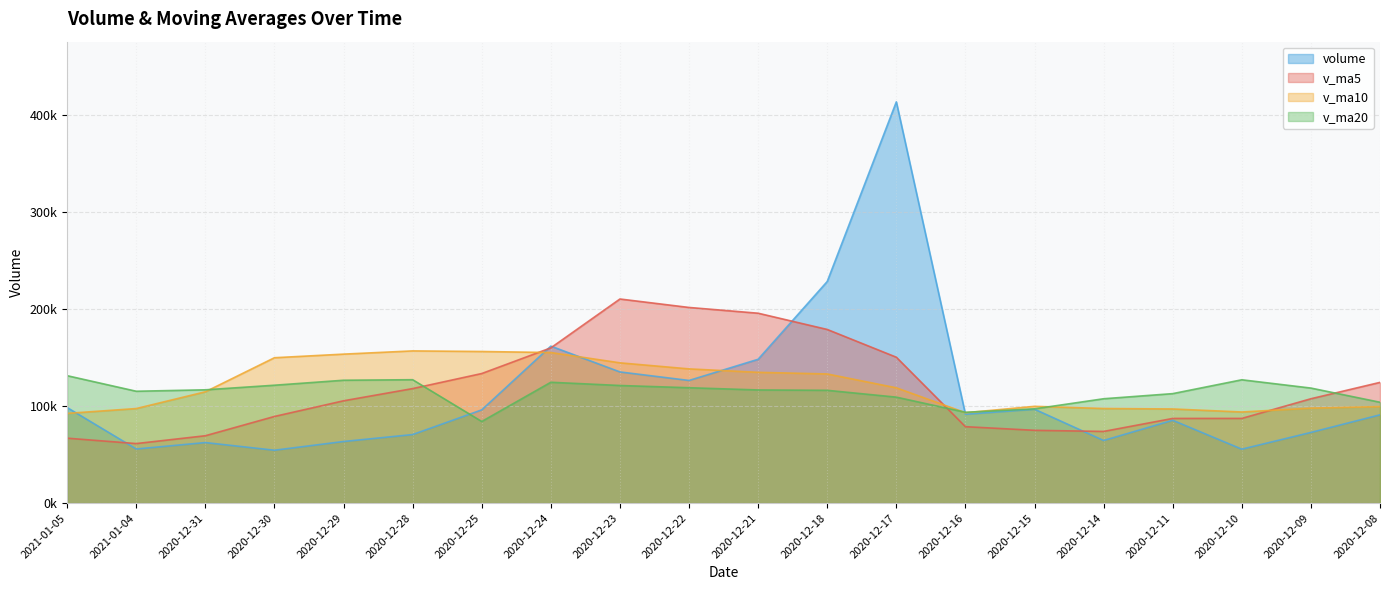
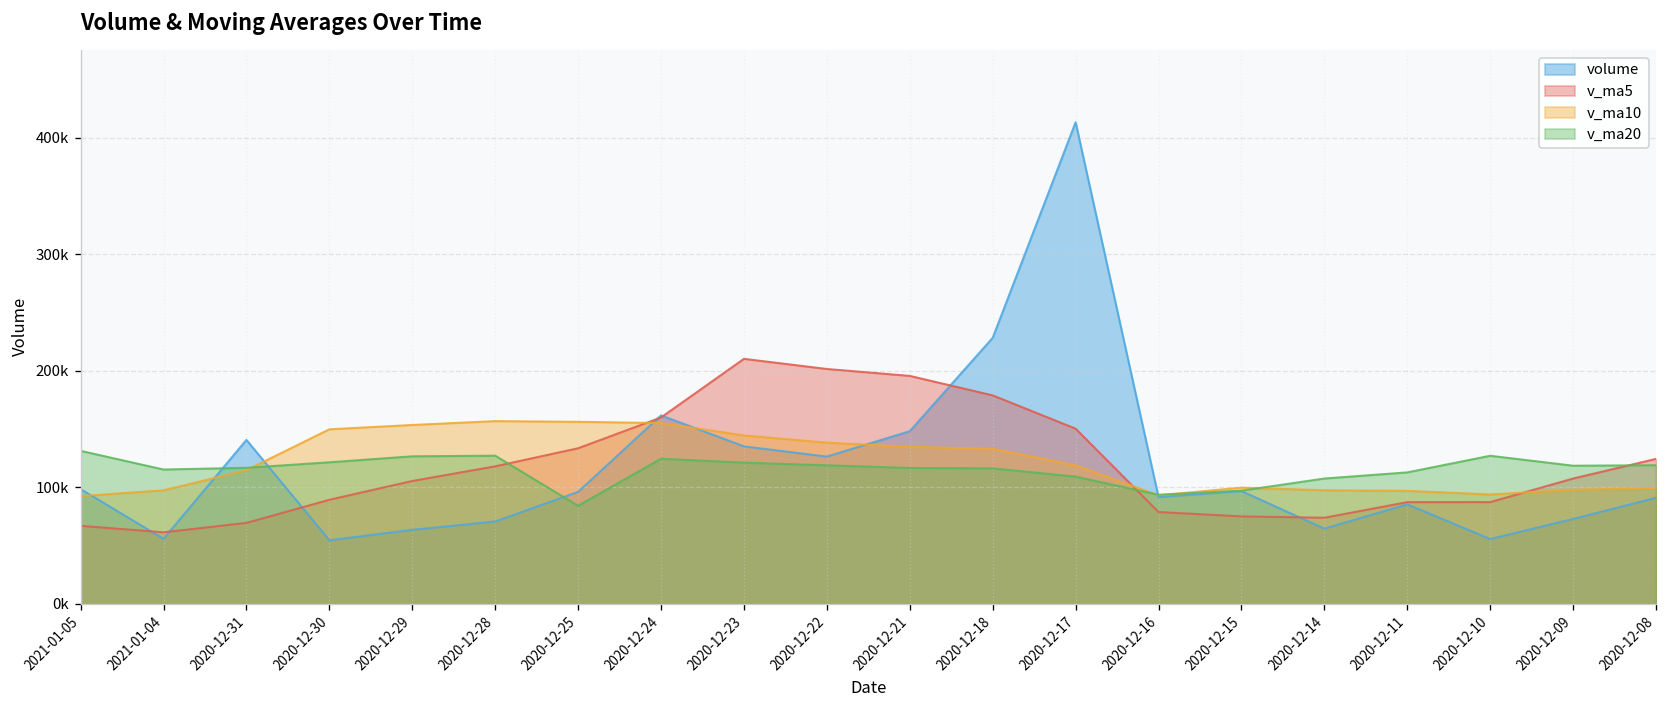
volume, 2020-12-31: 60000 -> 140000
v_ma20, 2020-12-08: 100000 -> 120000
